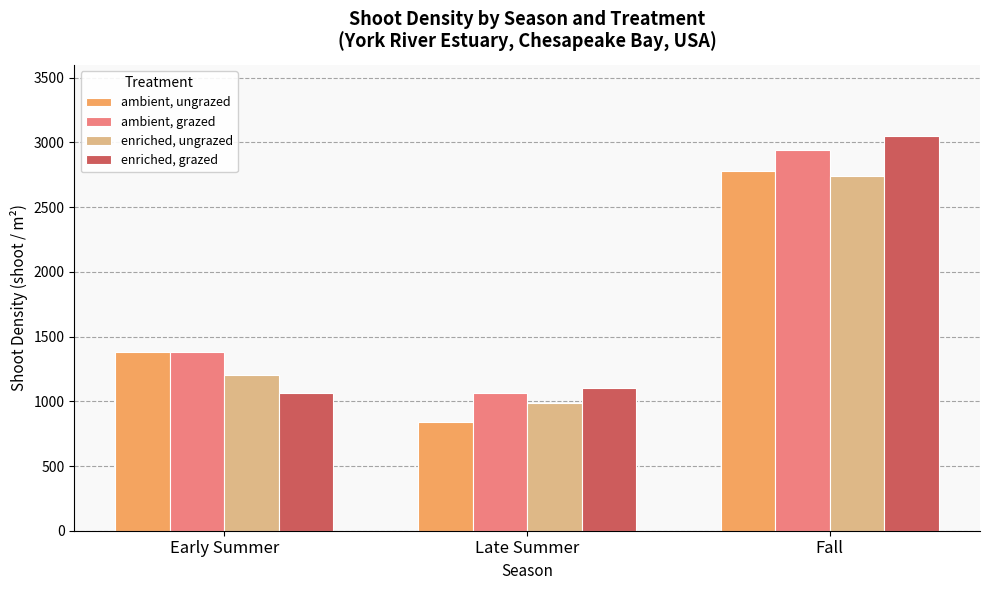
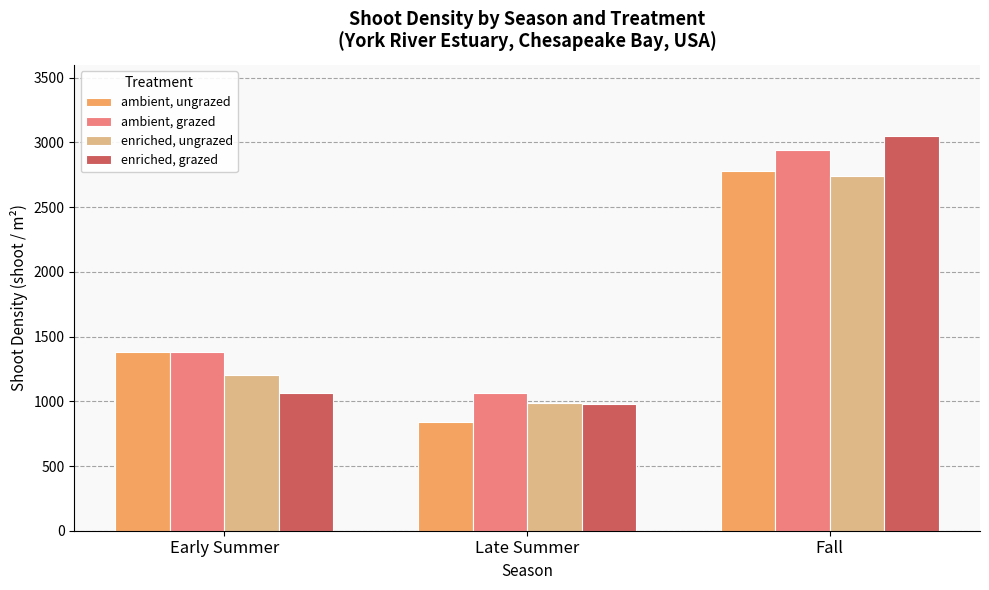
enriched, grazed, Late Summer: 1100 -> 980
